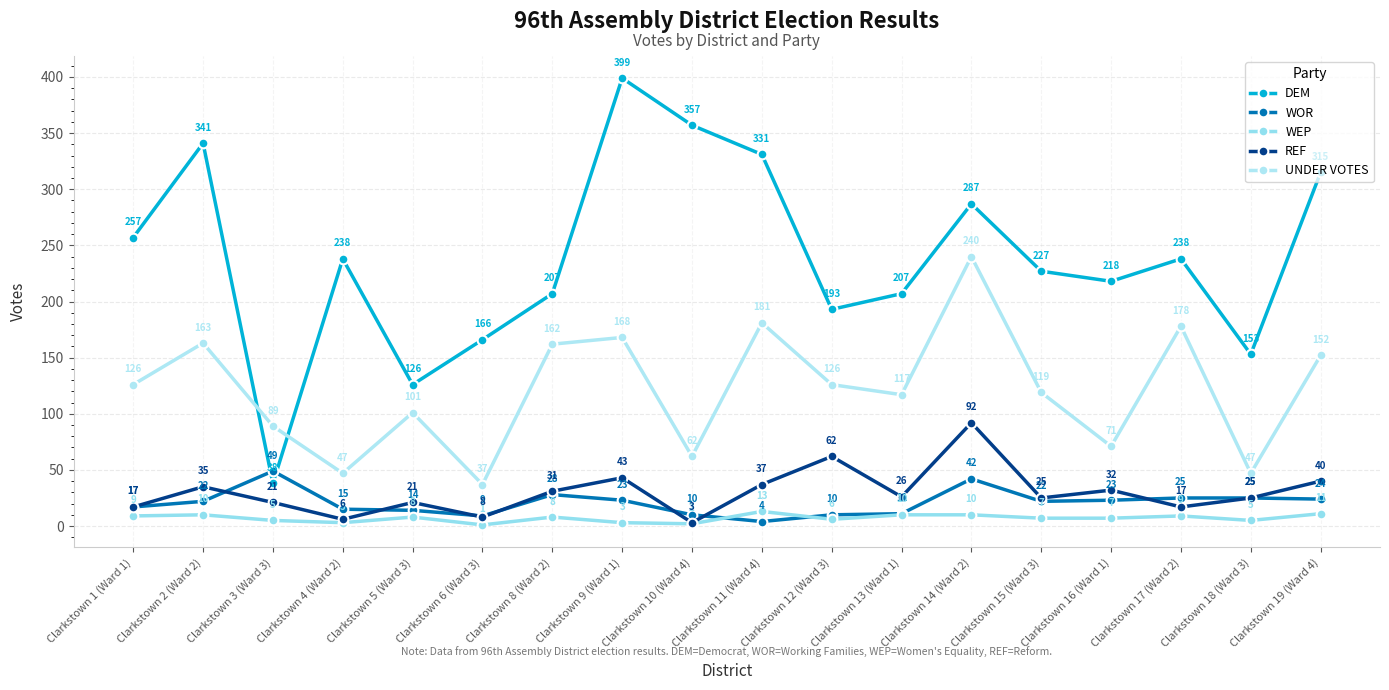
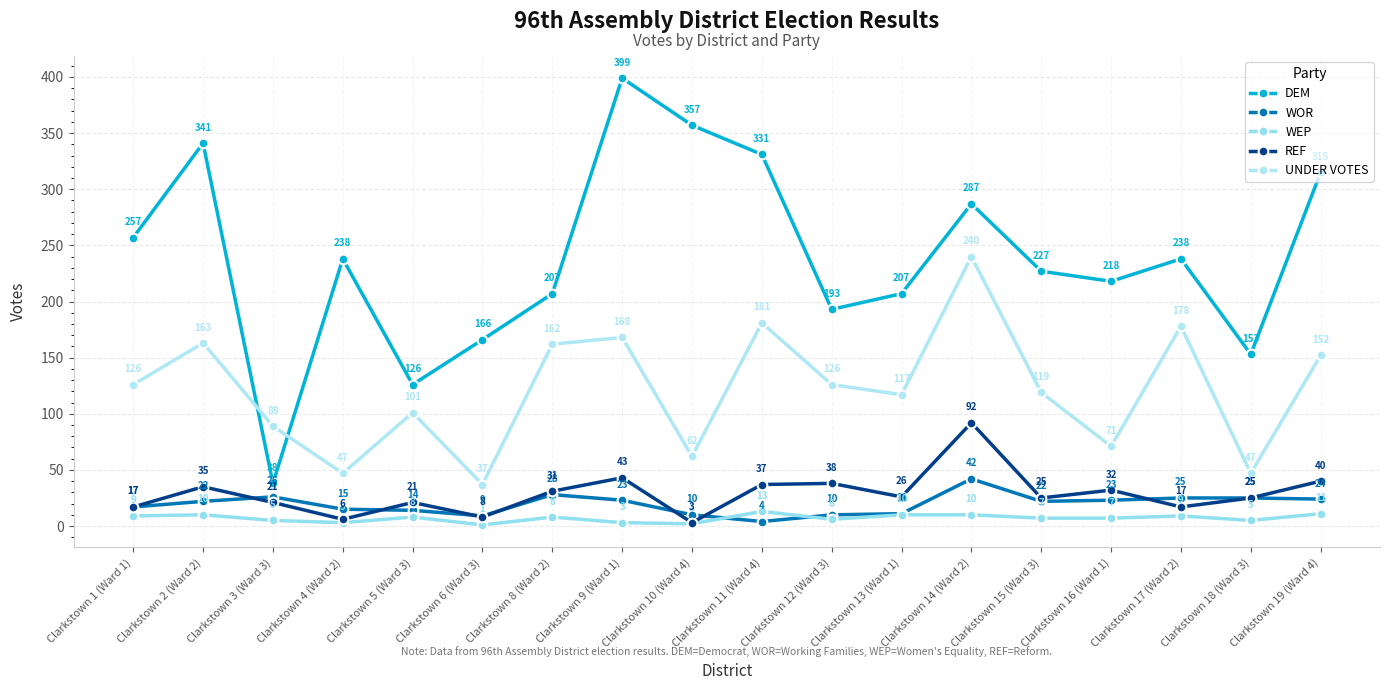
WOR, Clarkstown 3 (Ward 3): 49 -> 26
REF, Clarkstown 12 (Ward 3): 62 -> 38
